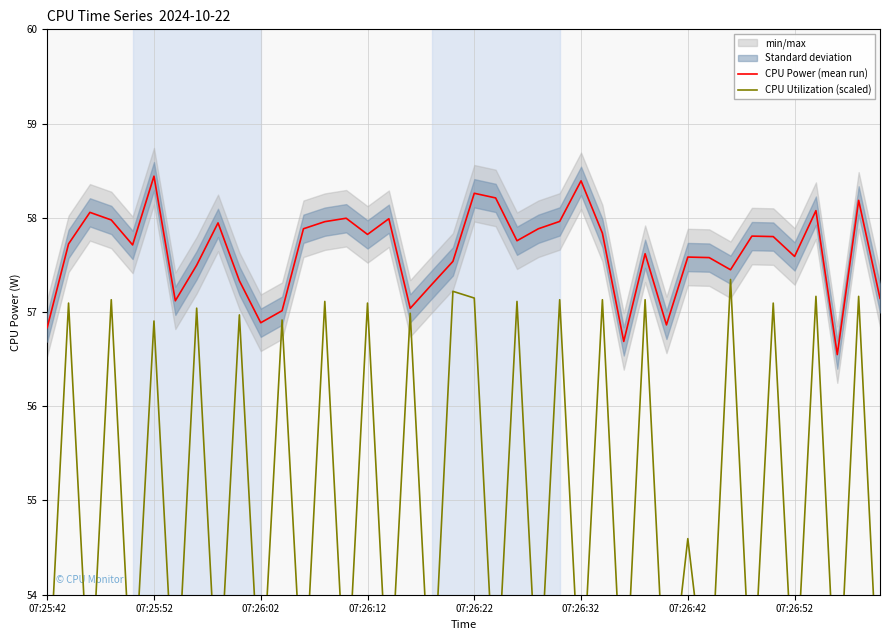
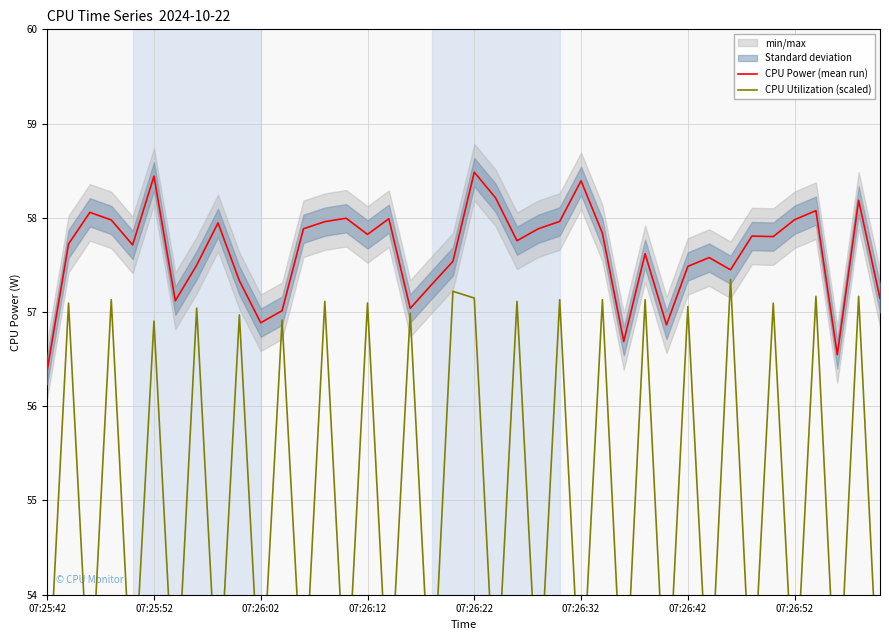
CPU Power (mean run), 07:25:42: 56.8 -> 56.4
CPU Power (mean run), 07:26:22: 58.3 -> 58.5
CPU Power (mean run), 07:26:42: 57.6 -> 57.5
CPU Utilization (scaled), 07:26:42: 54.6 -> 57.1
CPU Power (mean run), 07:26:52: 57.6 -> 58.0
